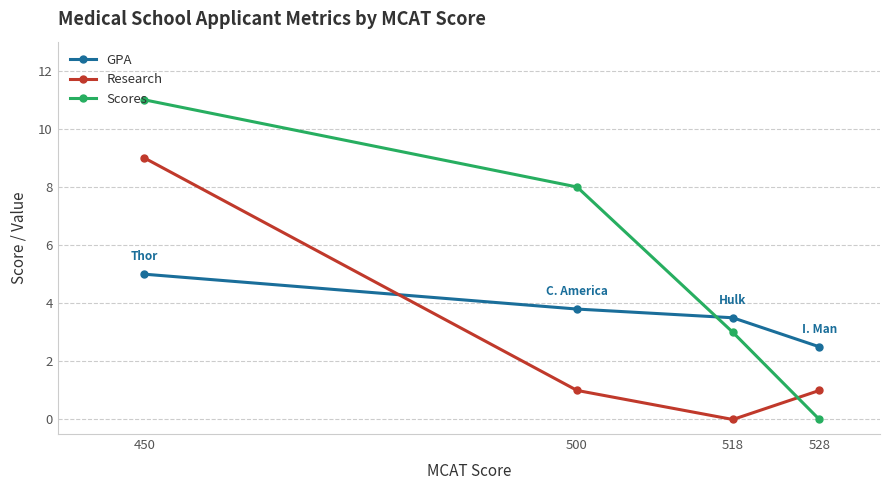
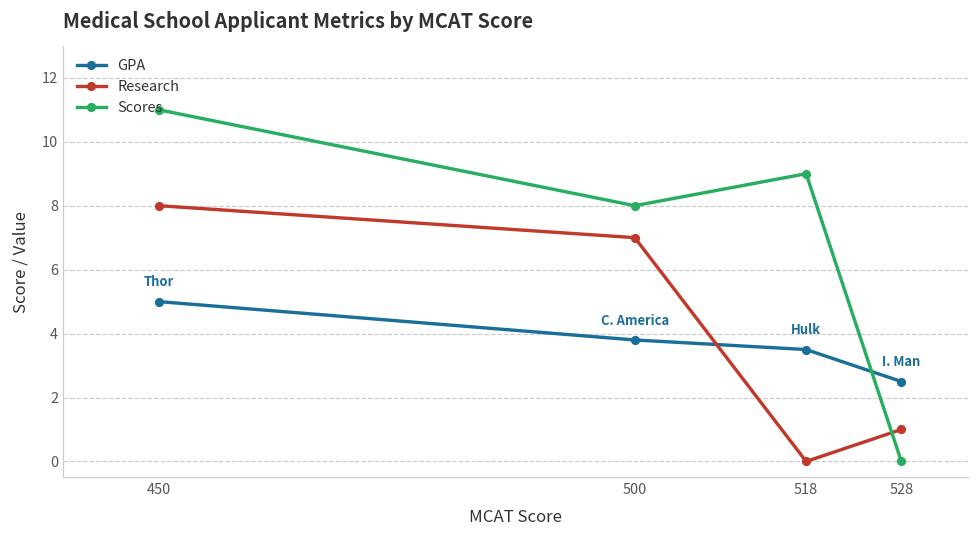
Research, 450: 9 -> 8
Research, 500: 1 -> 7
Scores, 518: 3 -> 9
